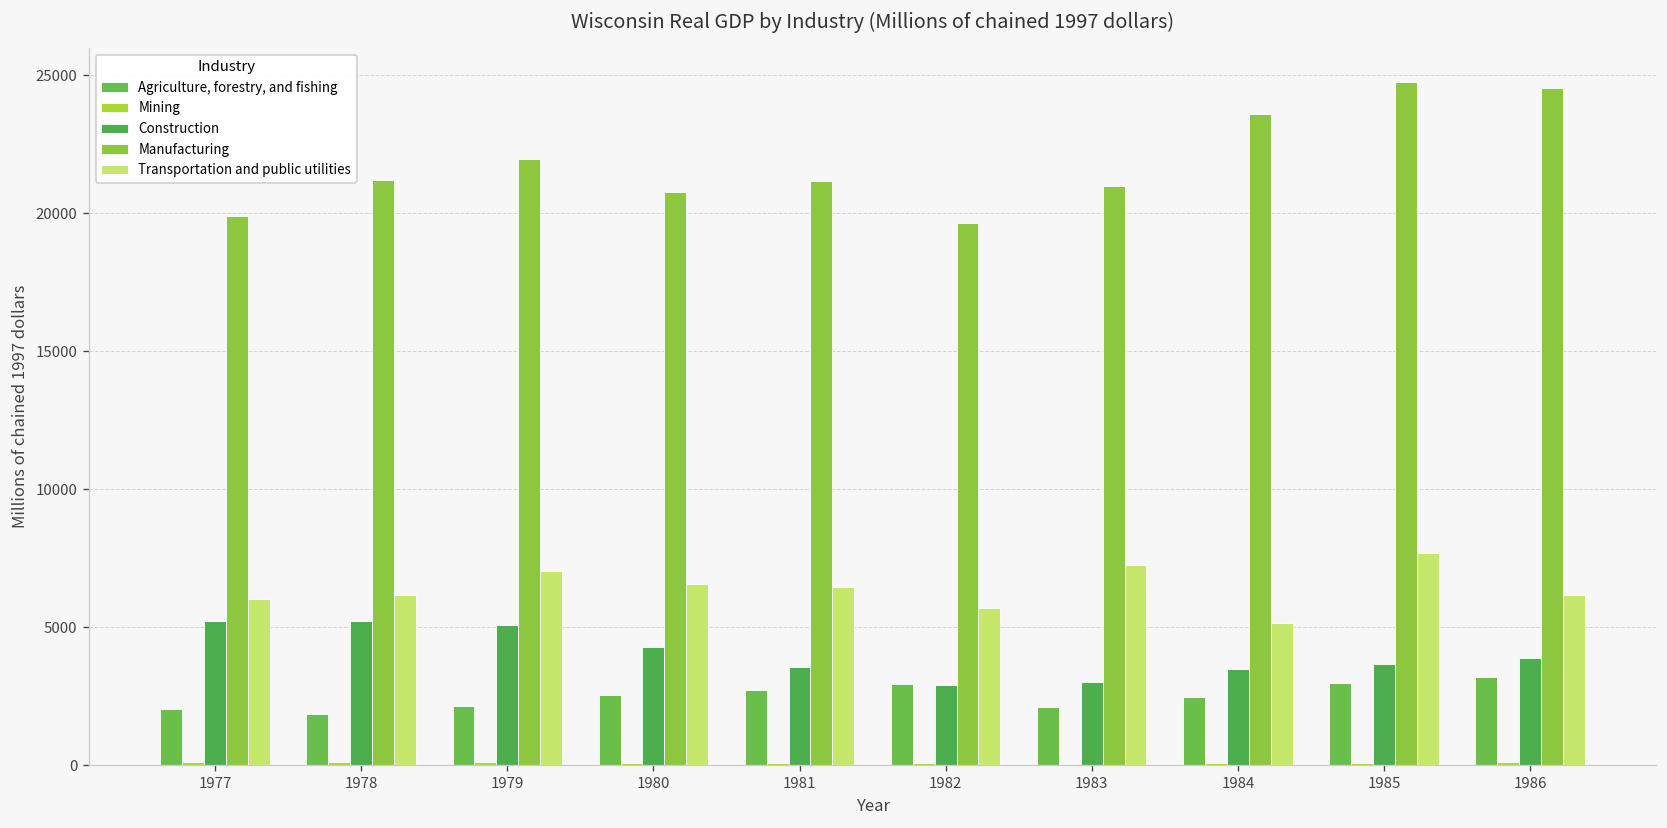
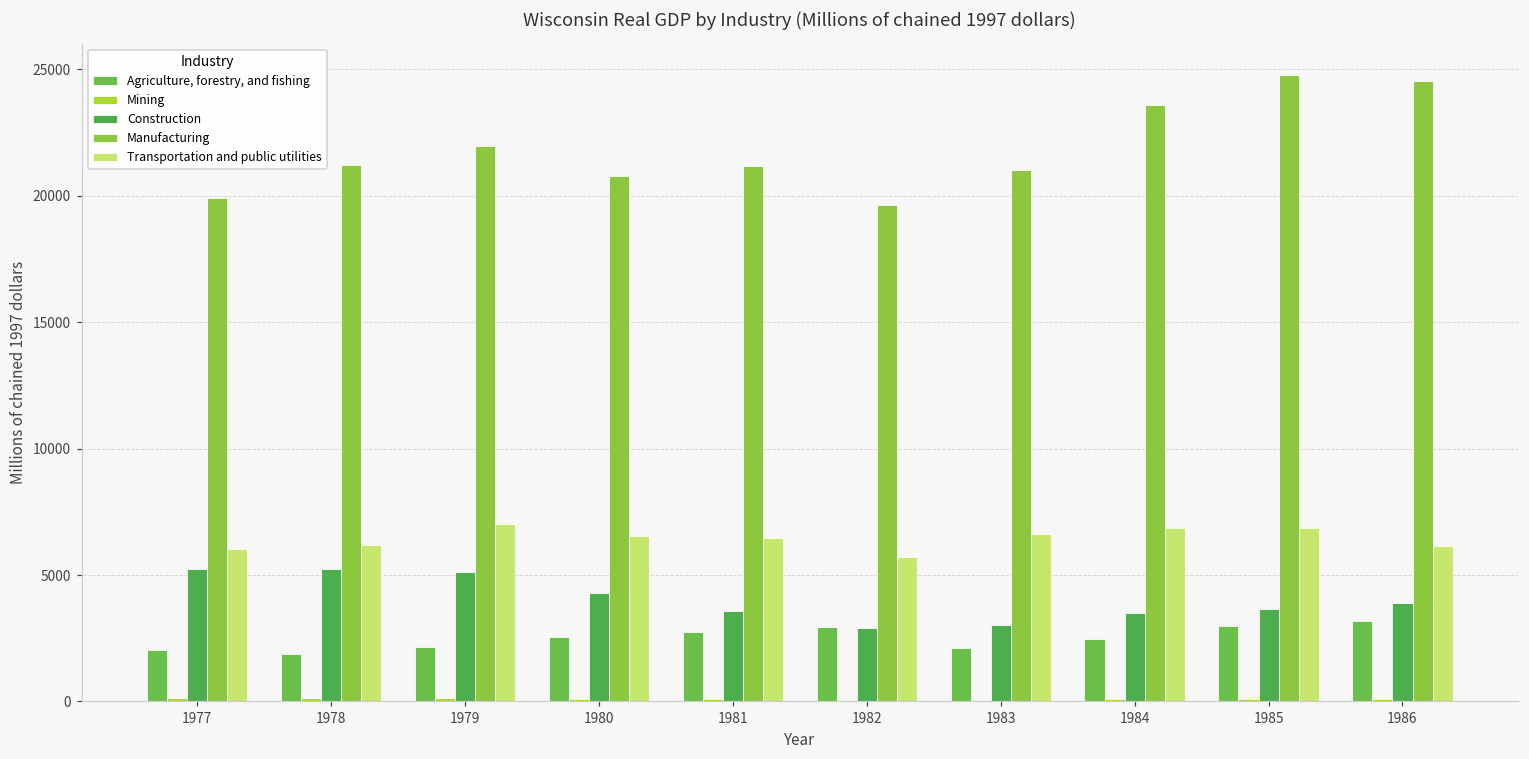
Transportation and public utilities, 1983: 7300 -> 6600
Transportation and public utilities, 1984: 5200 -> 6800
Transportation and public utilities, 1985: 7700 -> 6900
